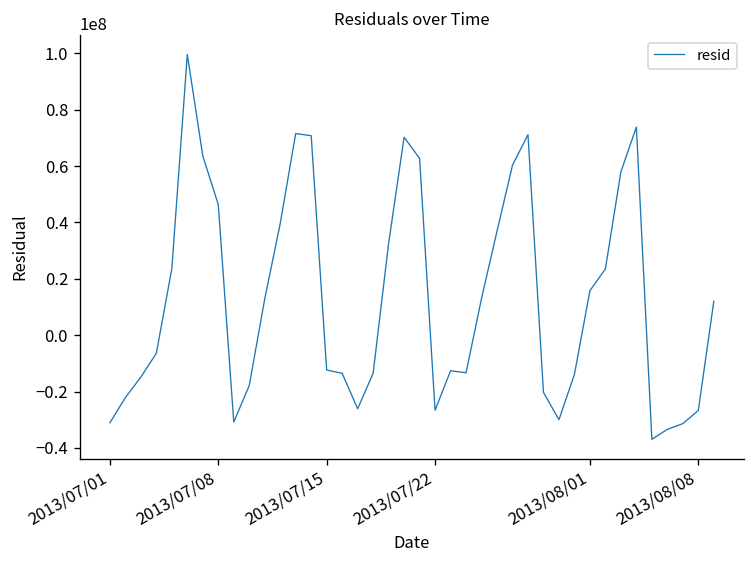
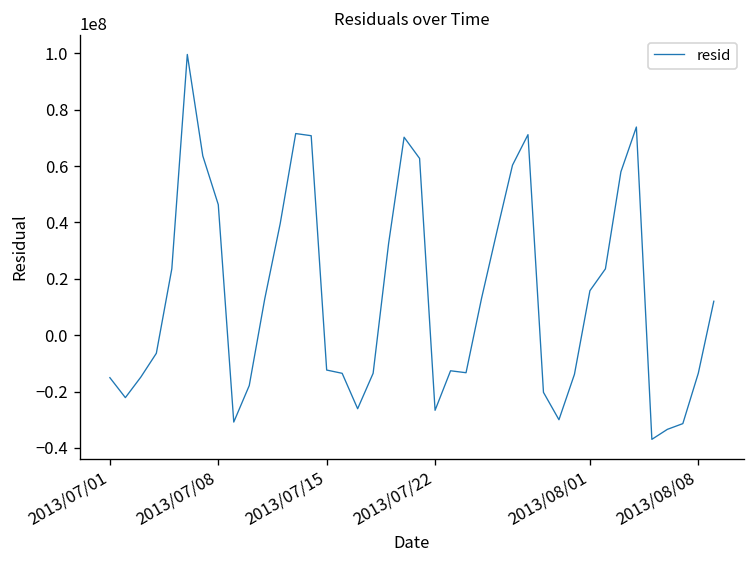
2013/07/01: -31000000 -> -15000000
2013/08/08: -27000000 -> -13000000
